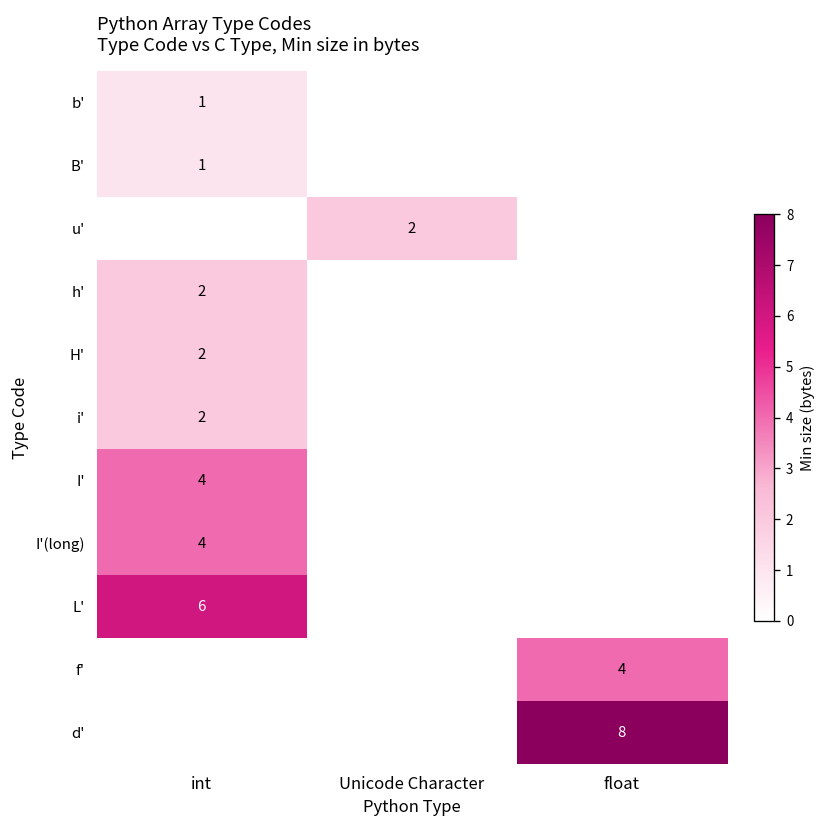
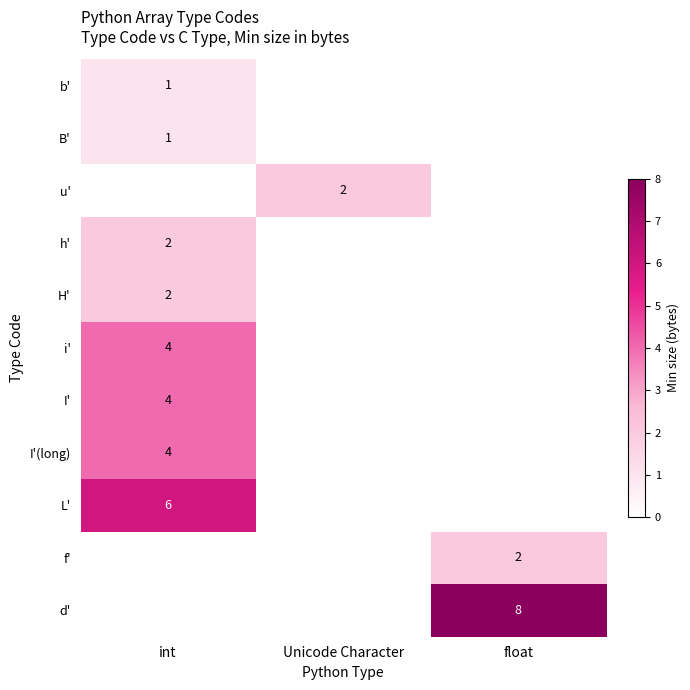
i', int: 2 -> 4
f', float: 4 -> 2
